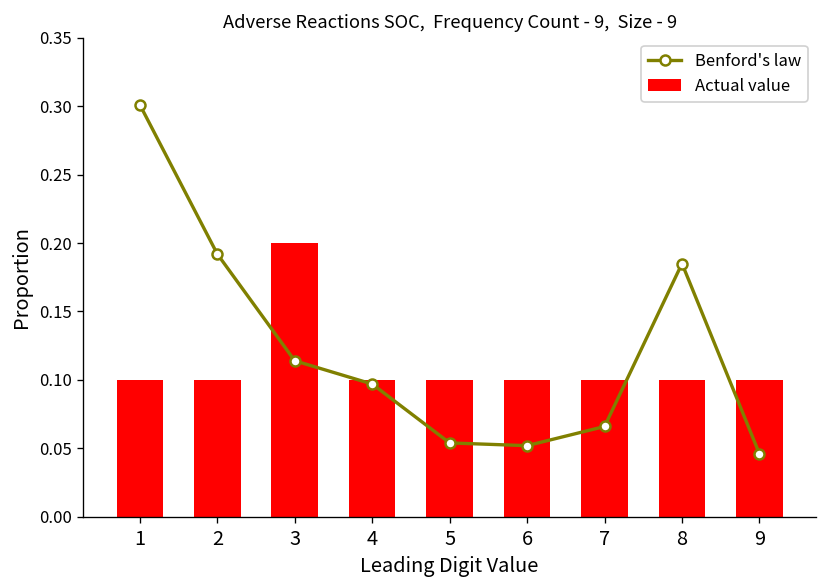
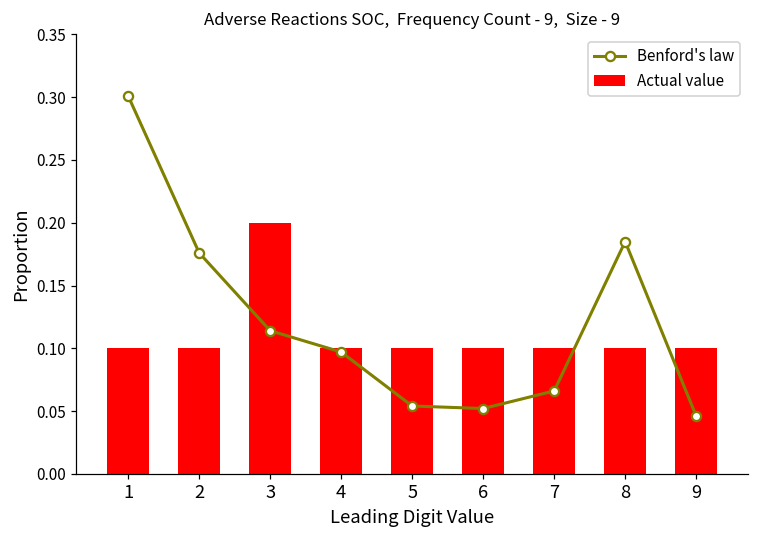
Benford's law, 2: 0.192 -> 0.176
